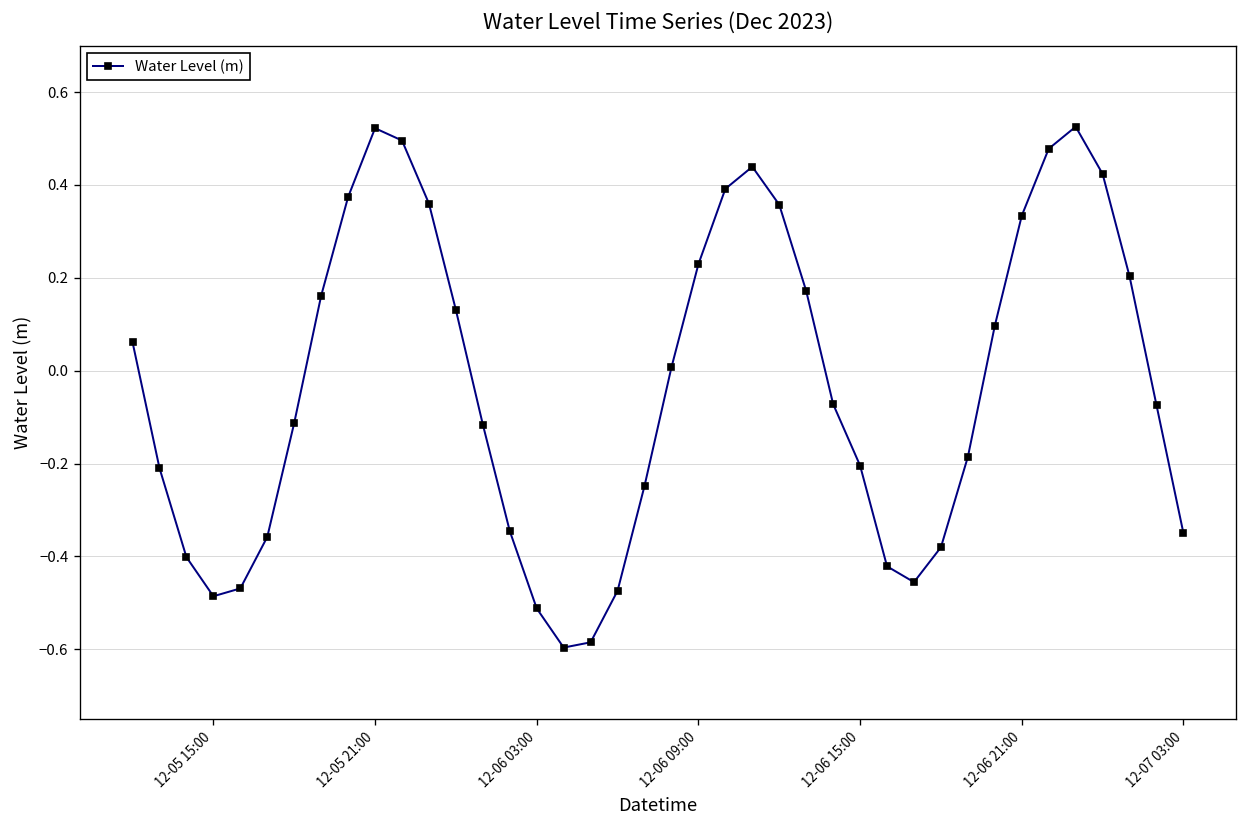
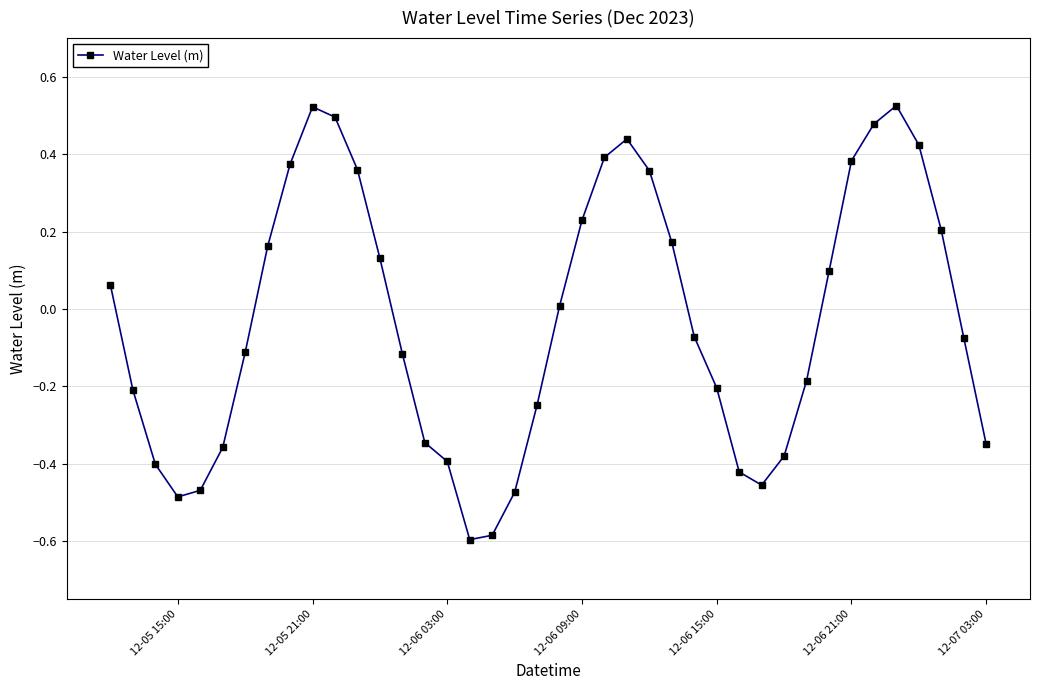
12-06 03:00: -0.51 -> -0.39
12-06 21:00: 0.33 -> 0.38
